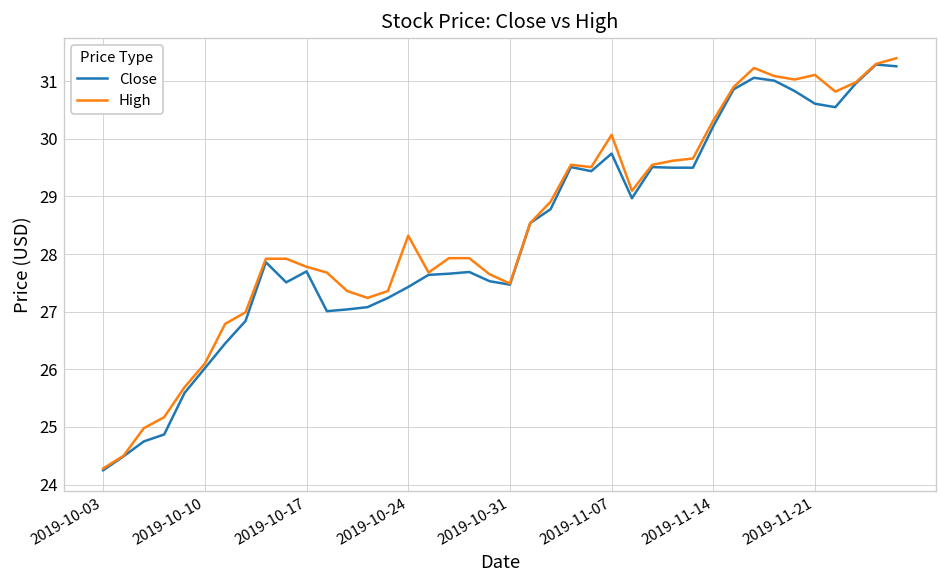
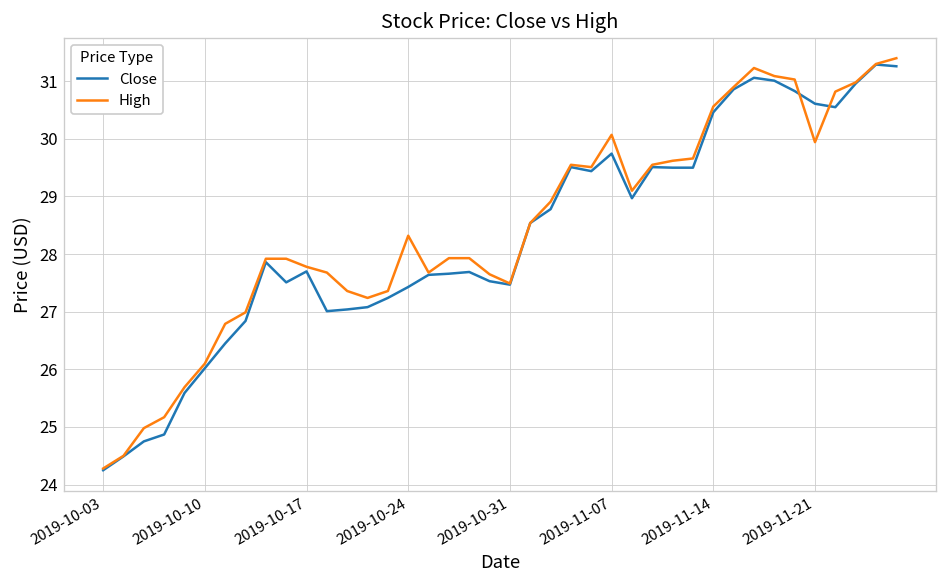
Close, 2019-11-14: 30.2 -> 30.5
High, 2019-11-14: 30.3 -> 30.6
High, 2019-11-21: 31.1 -> 29.9
